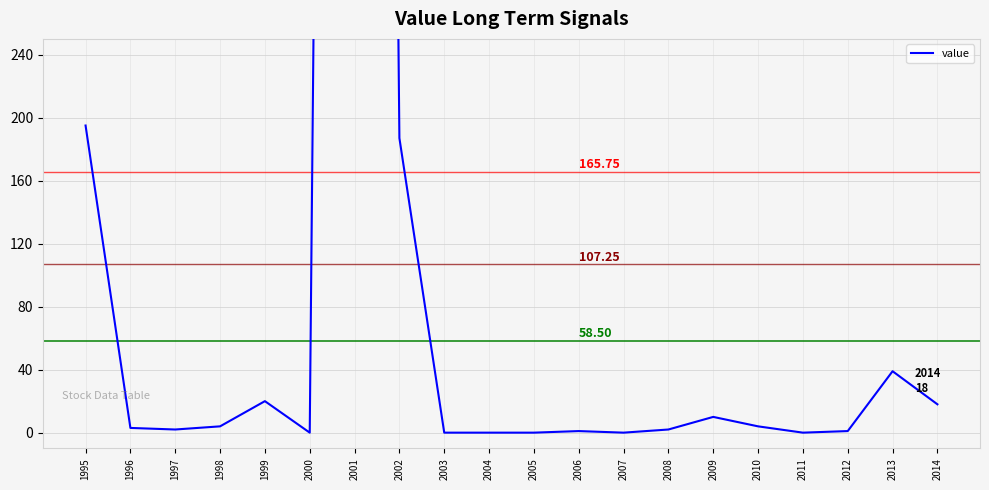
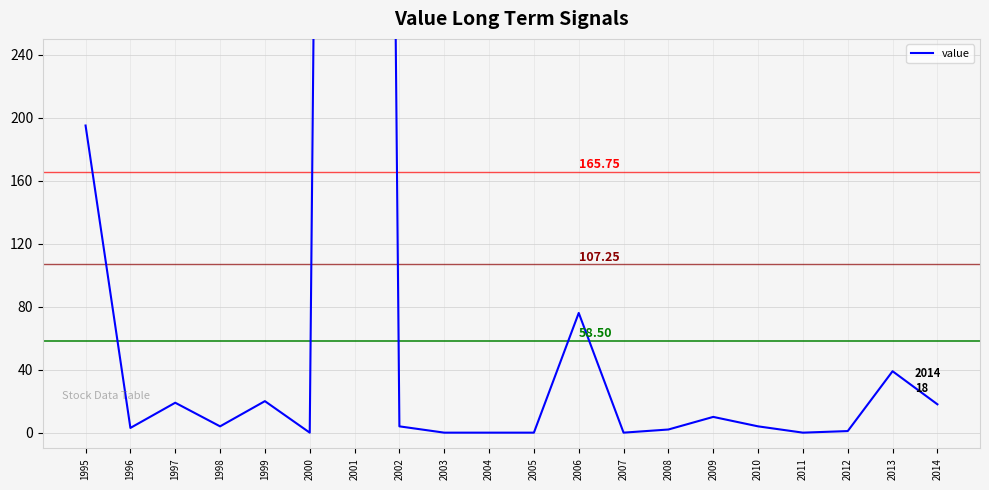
1997: 2 -> 19
2002: 187 -> 4
2006: 1 -> 76
